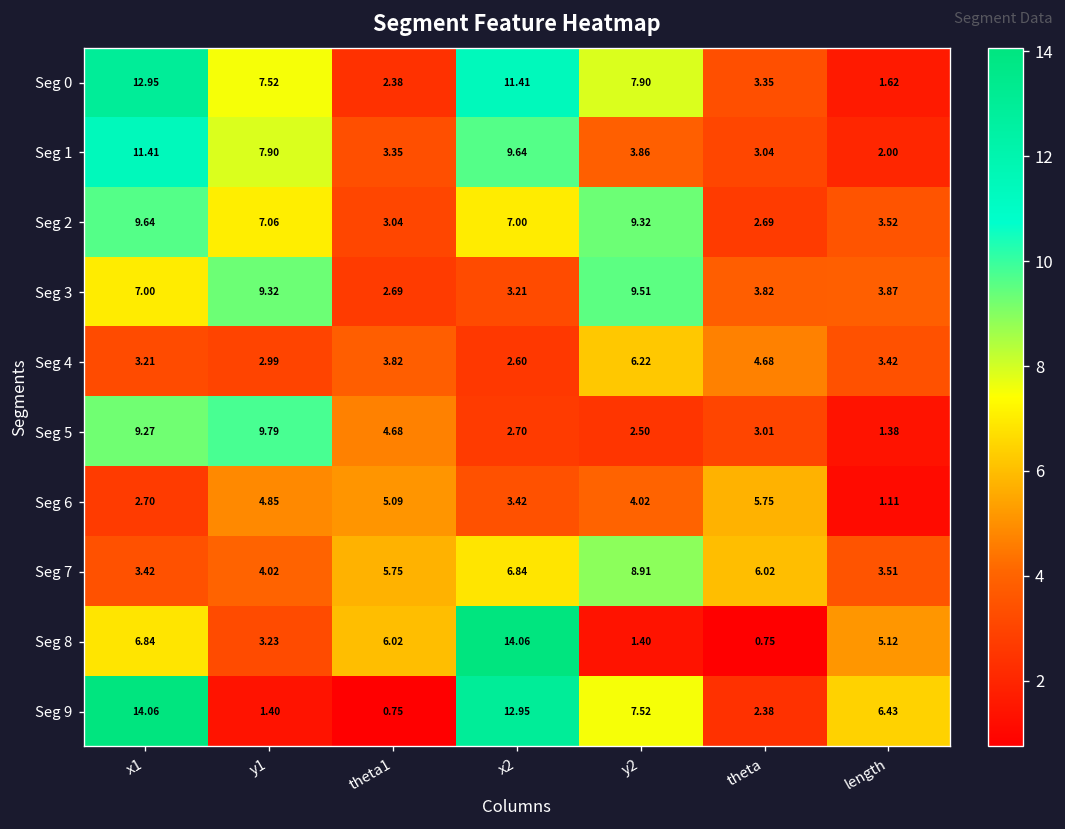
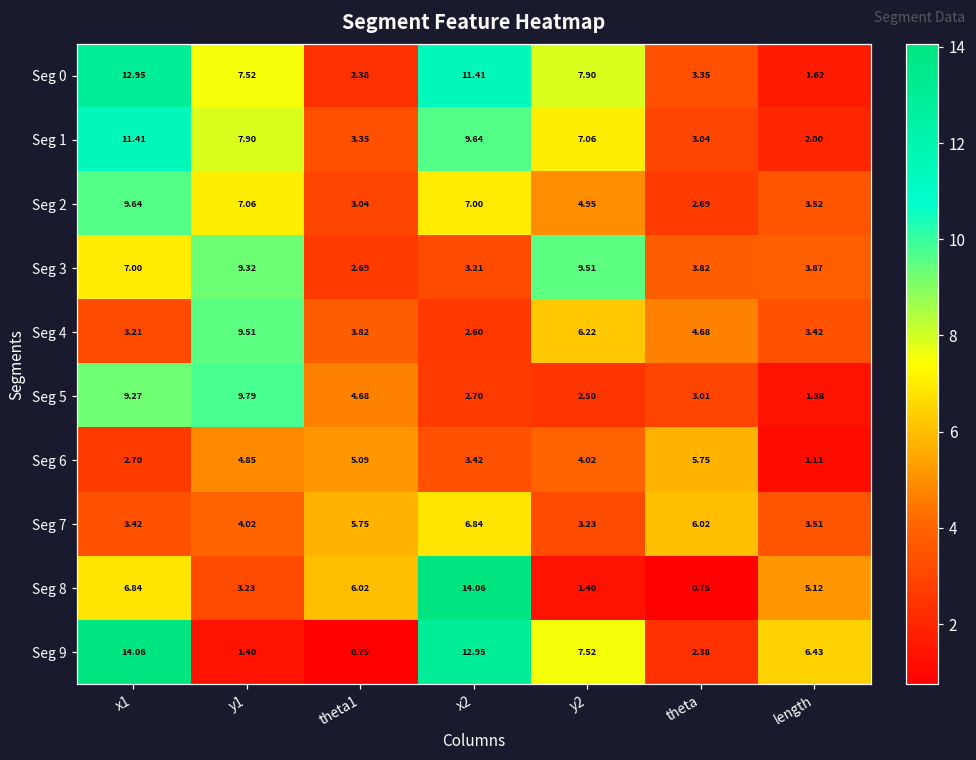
Seg 1, y2: 3.86 -> 7.06
Seg 2, y2: 9.32 -> 4.95
Seg 4, y1: 2.99 -> 9.51
Seg 7, y2: 8.91 -> 3.23
